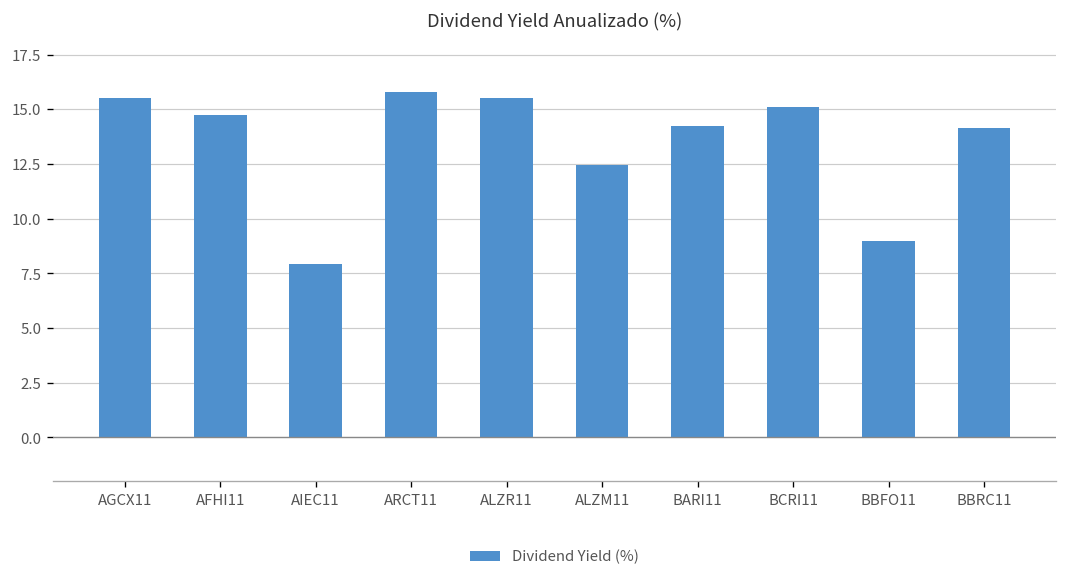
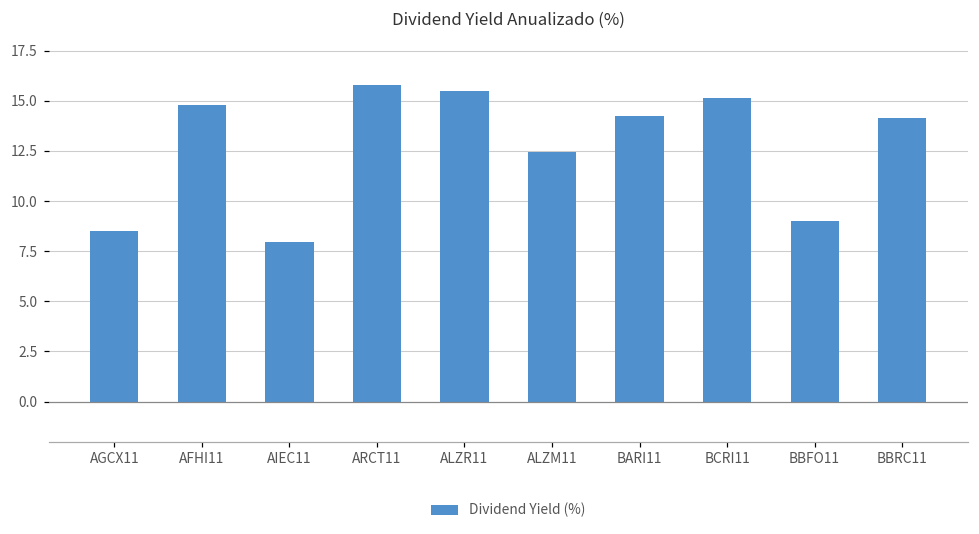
AGCX11: 15.5 -> 8.5
